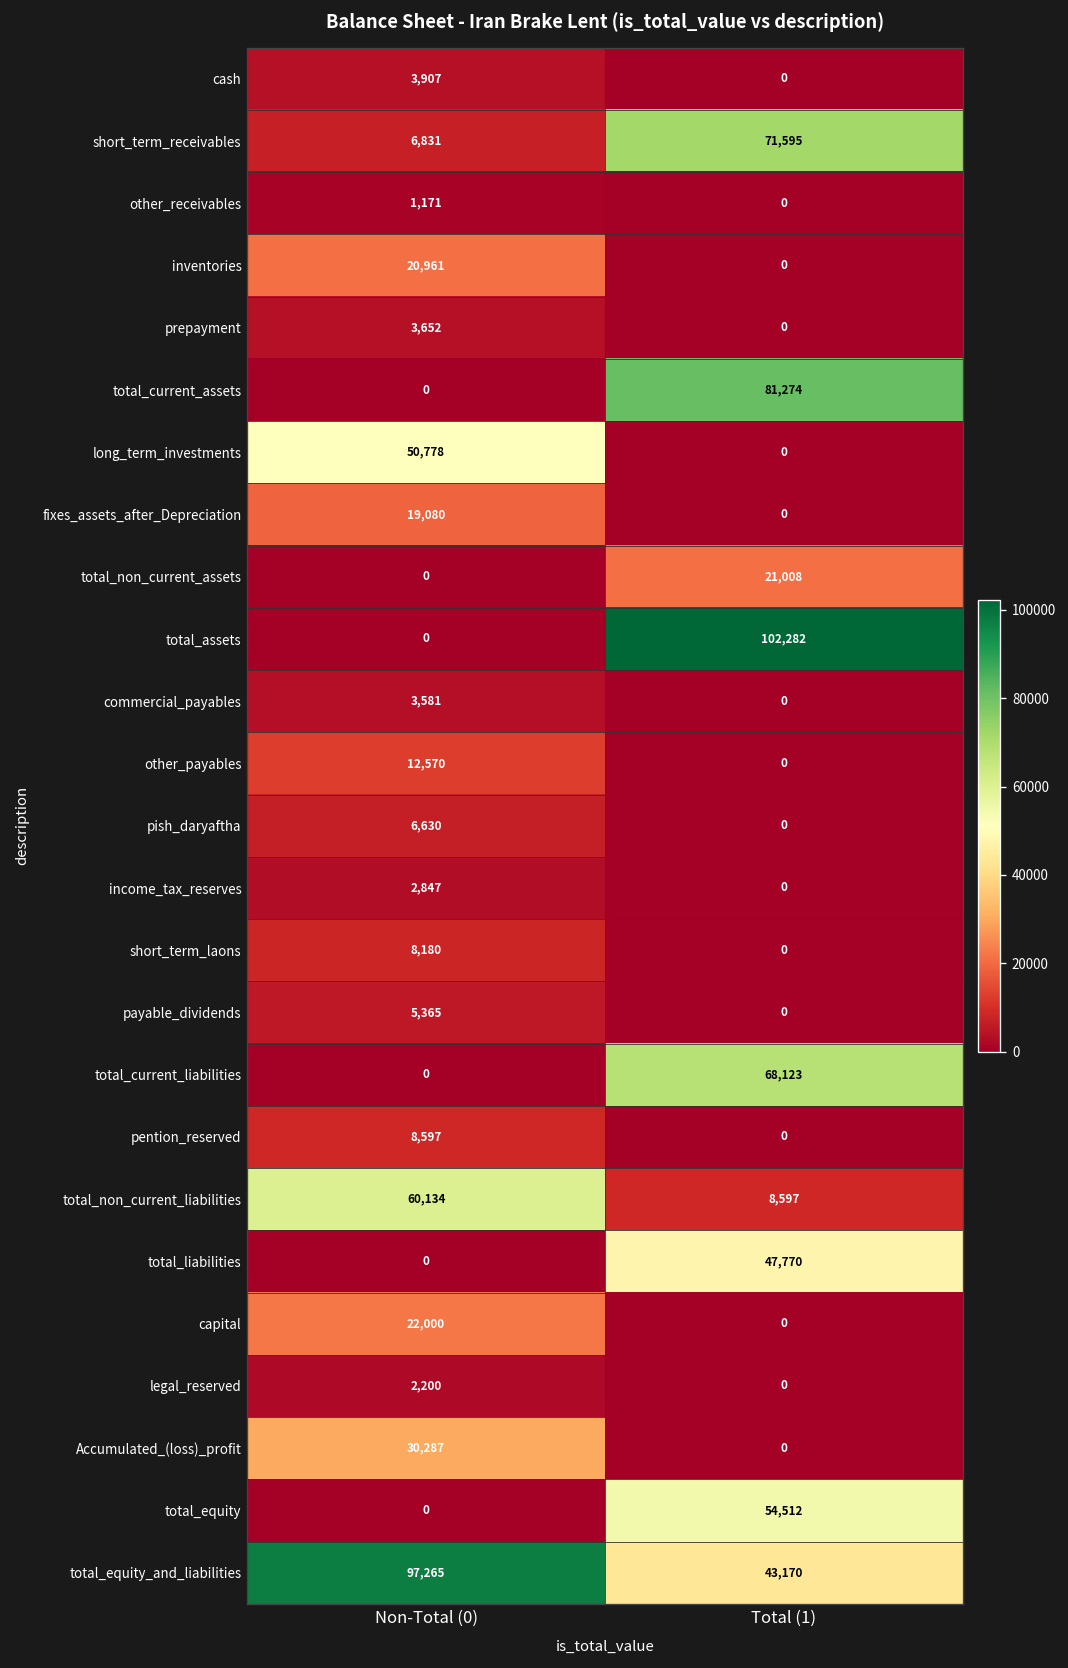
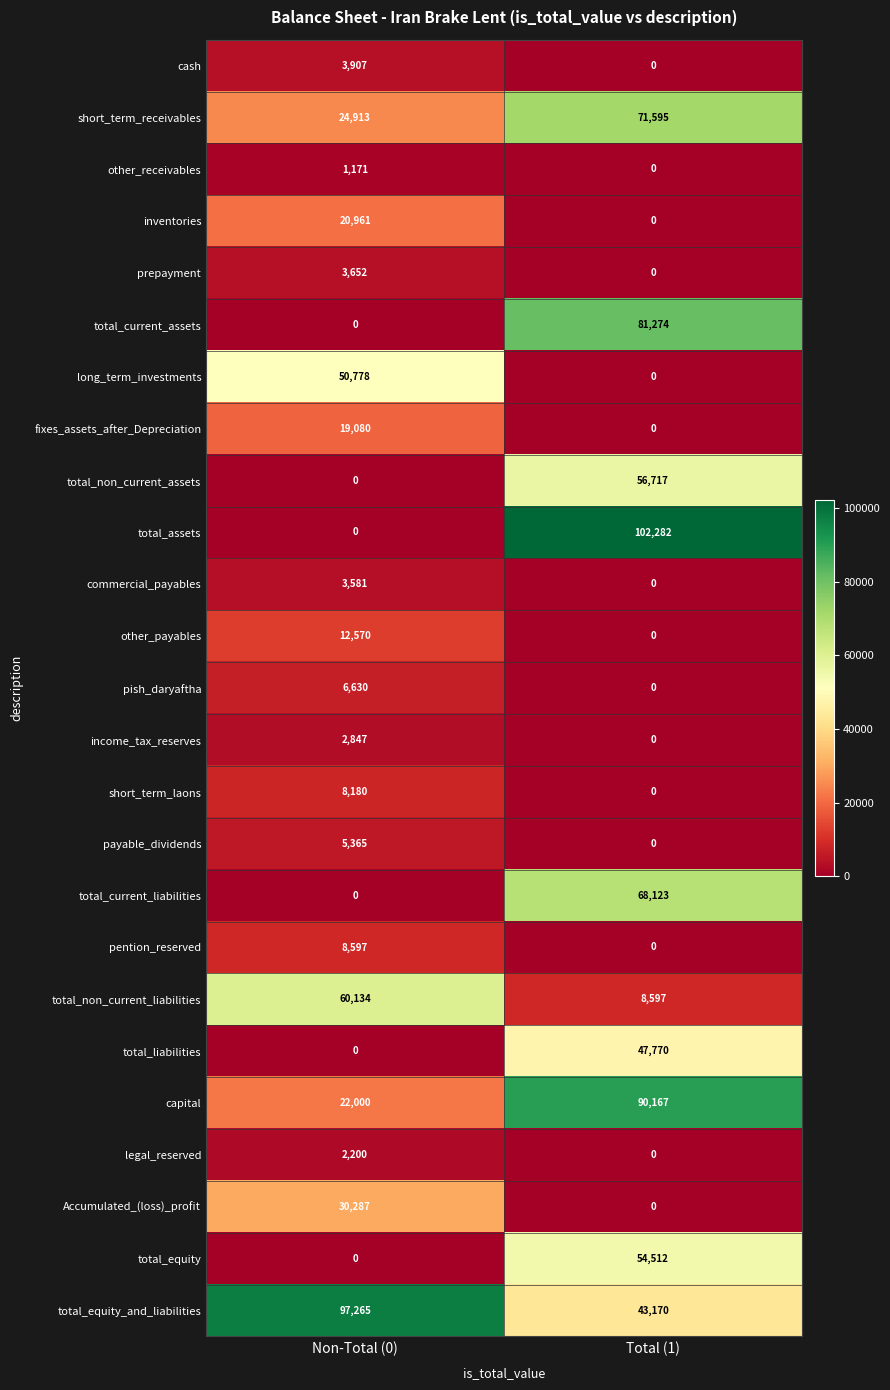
short_term_receivables, Non-Total (0): 6,831 -> 24,913
total_non_current_assets, Total (1): 21,008 -> 56,717
capital, Total (1): 0 -> 90,167
